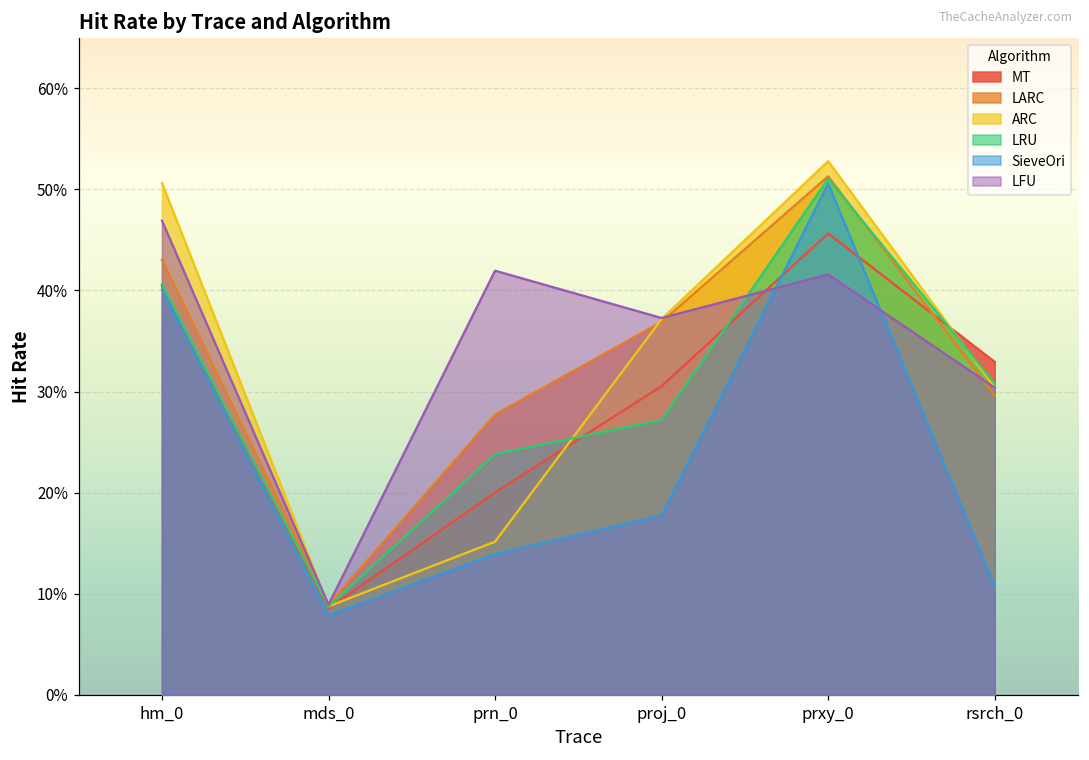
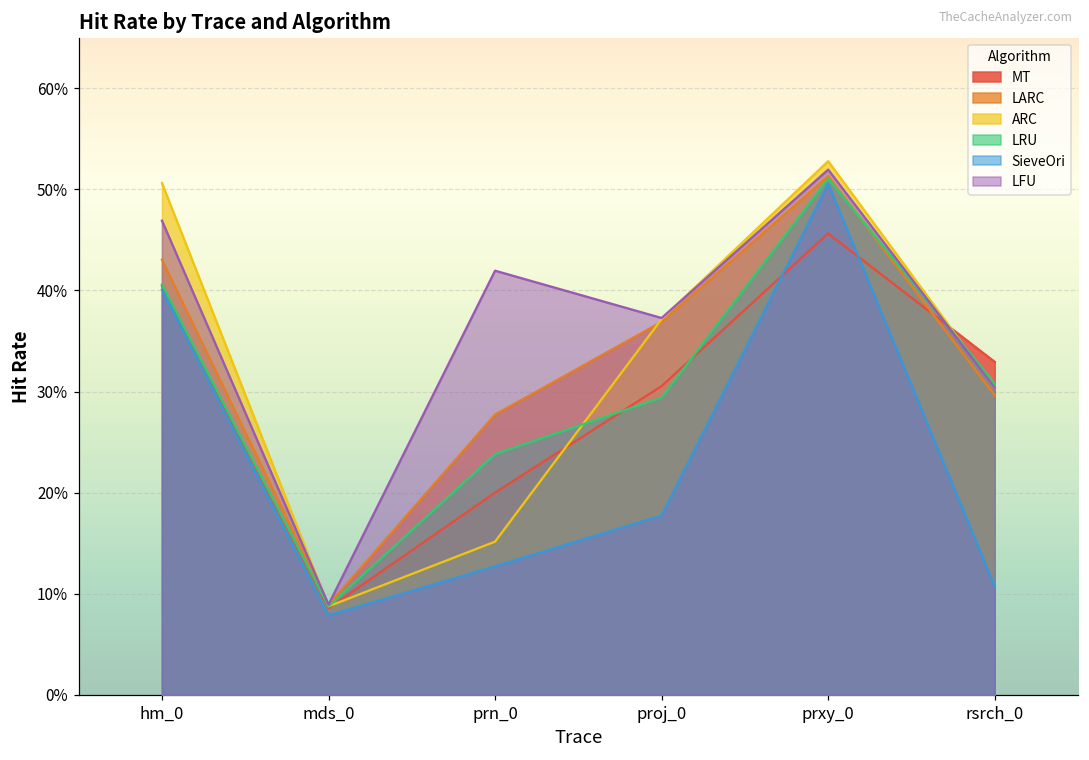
SieveOri, prn_0: 14% -> 13%
LRU, proj_0: 27% -> 29%
LFU, prxy_0: 42% -> 52%
